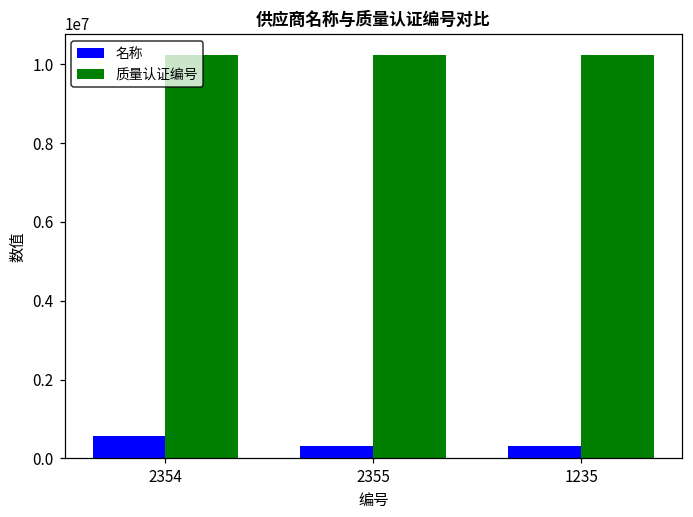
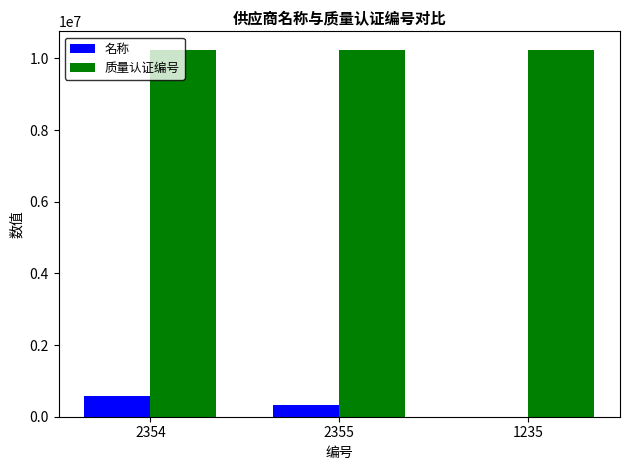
名称, 1235: 300000 -> 0
